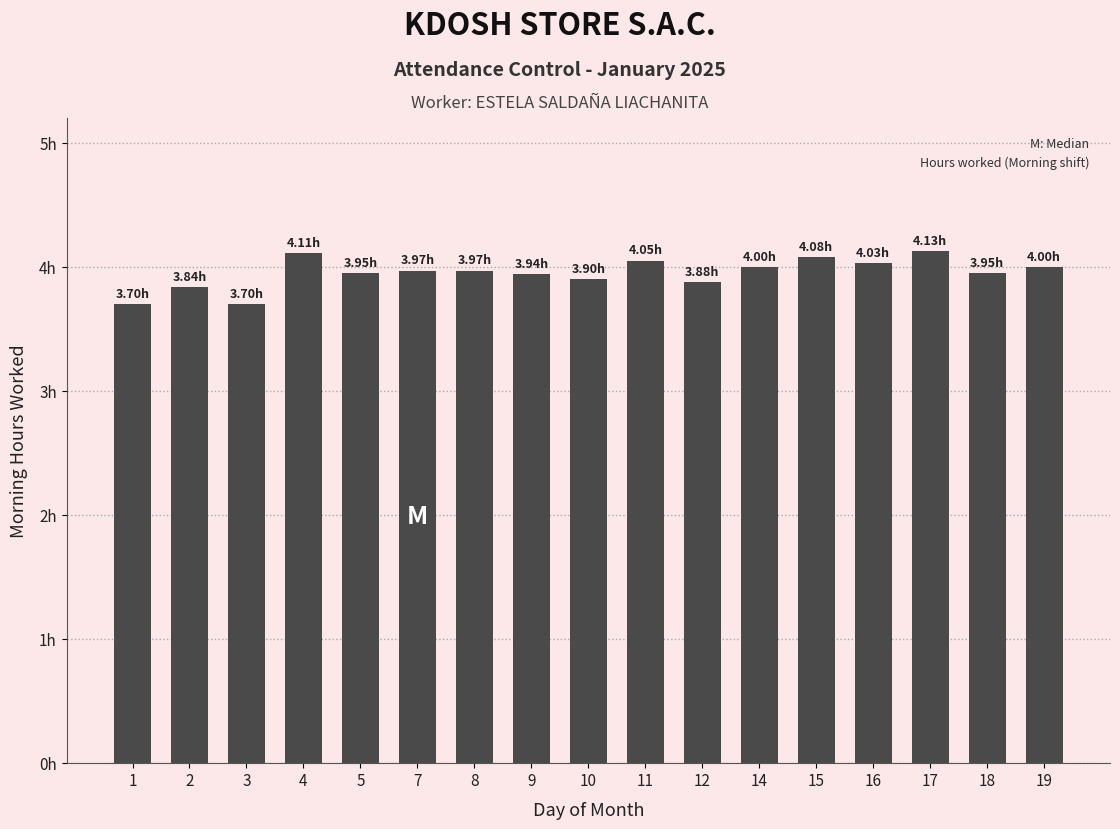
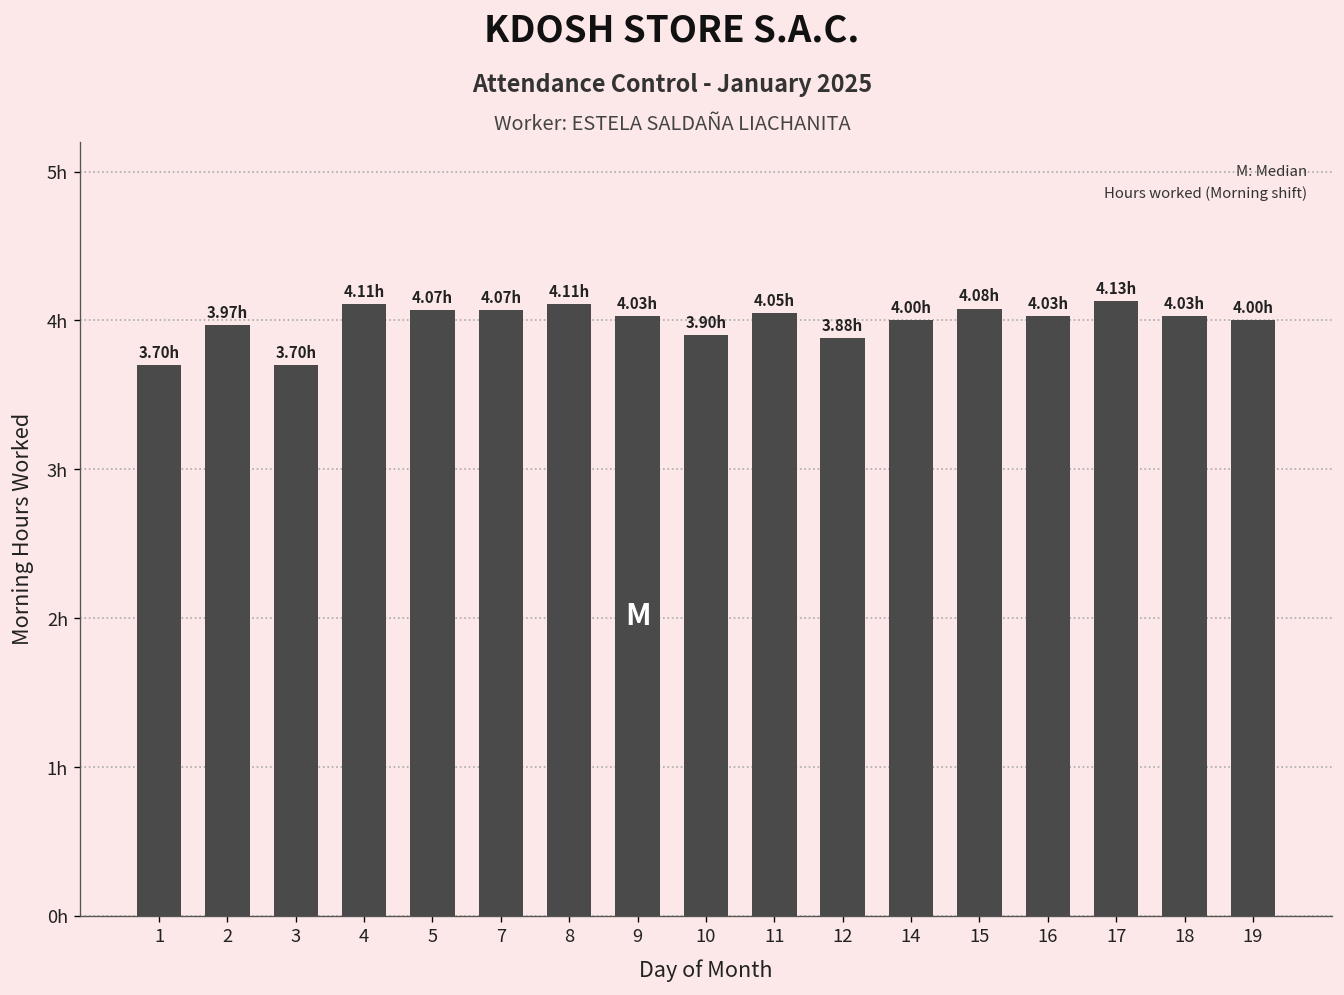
2: 3.84h -> 3.97h
5: 3.95h -> 4.07h
7: 3.97h -> 4.07h
8: 3.97h -> 4.11h
9: 3.94h -> 4.03h
18: 3.95h -> 4.03h
